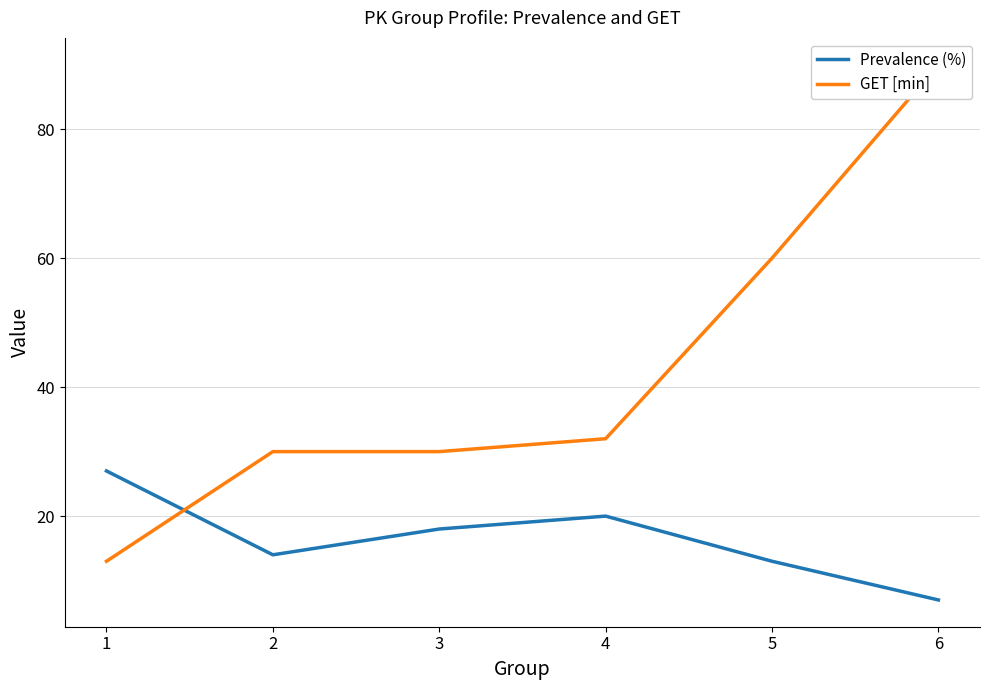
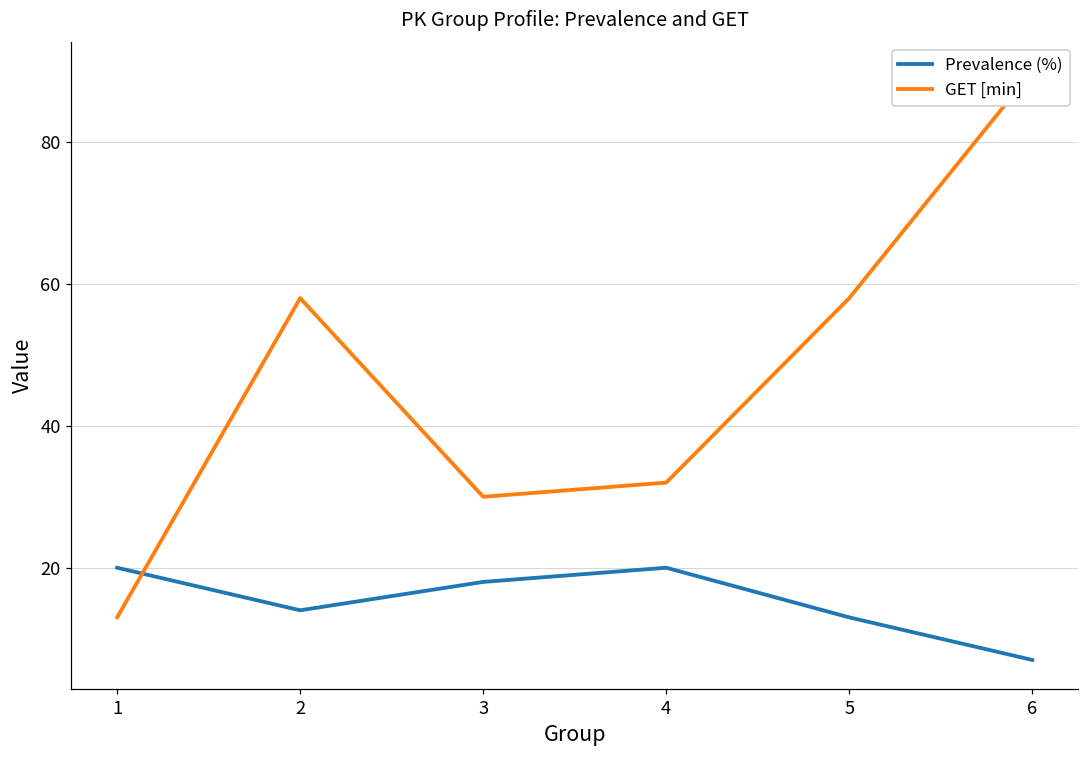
Prevalence (%), 1: 27 -> 20
GET [min], 2: 30 -> 58
GET [min], 5: 60 -> 58
